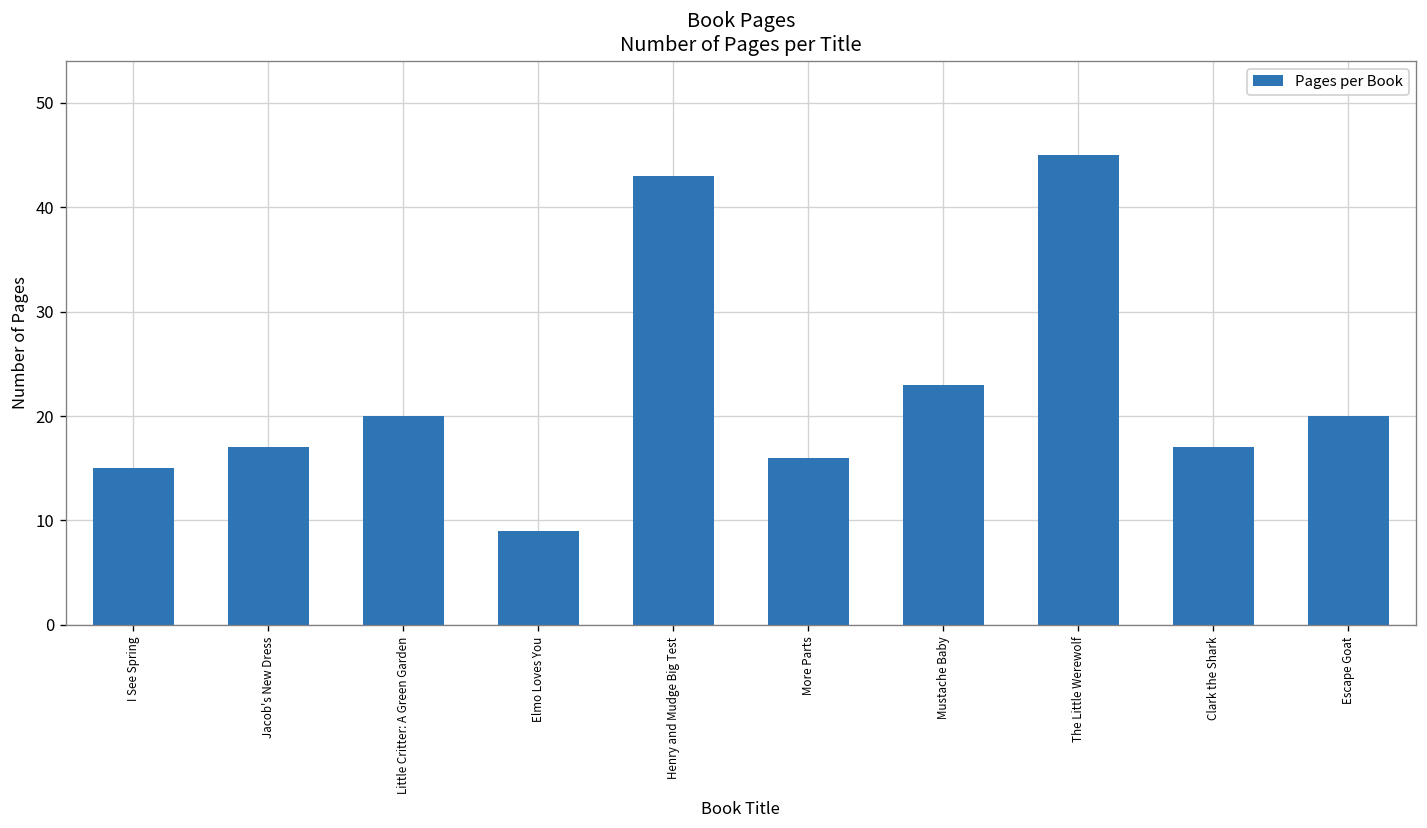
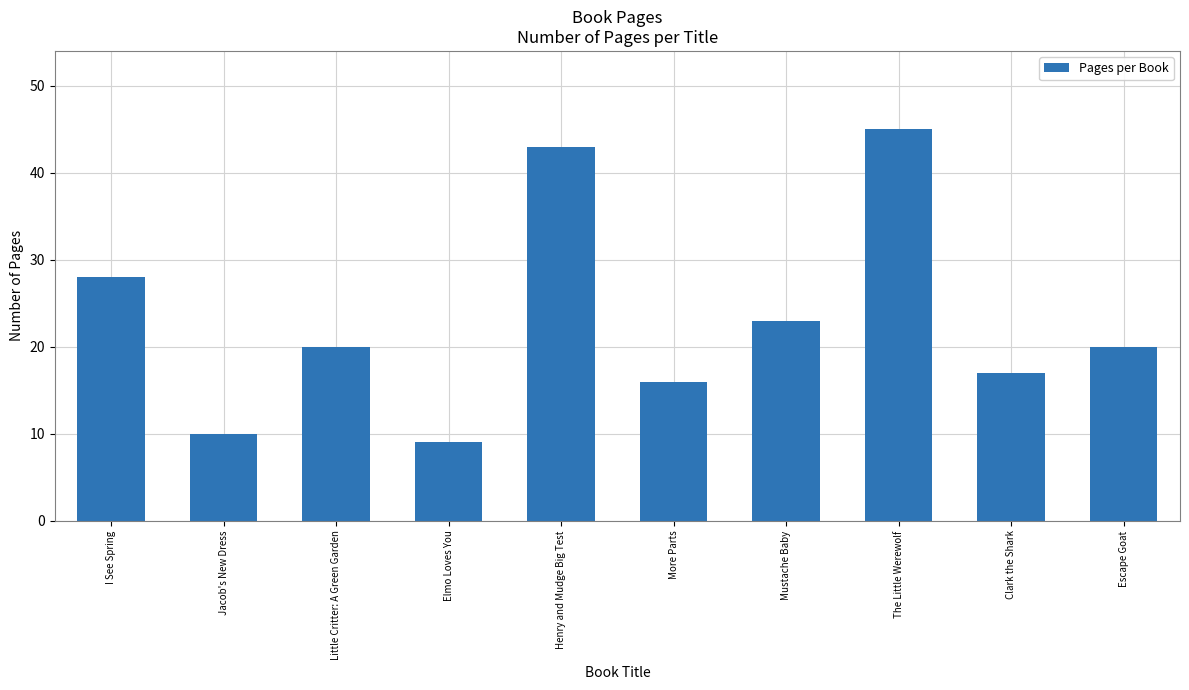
I See Spring: 15 -> 28
Jacob's New Dress: 17 -> 10
